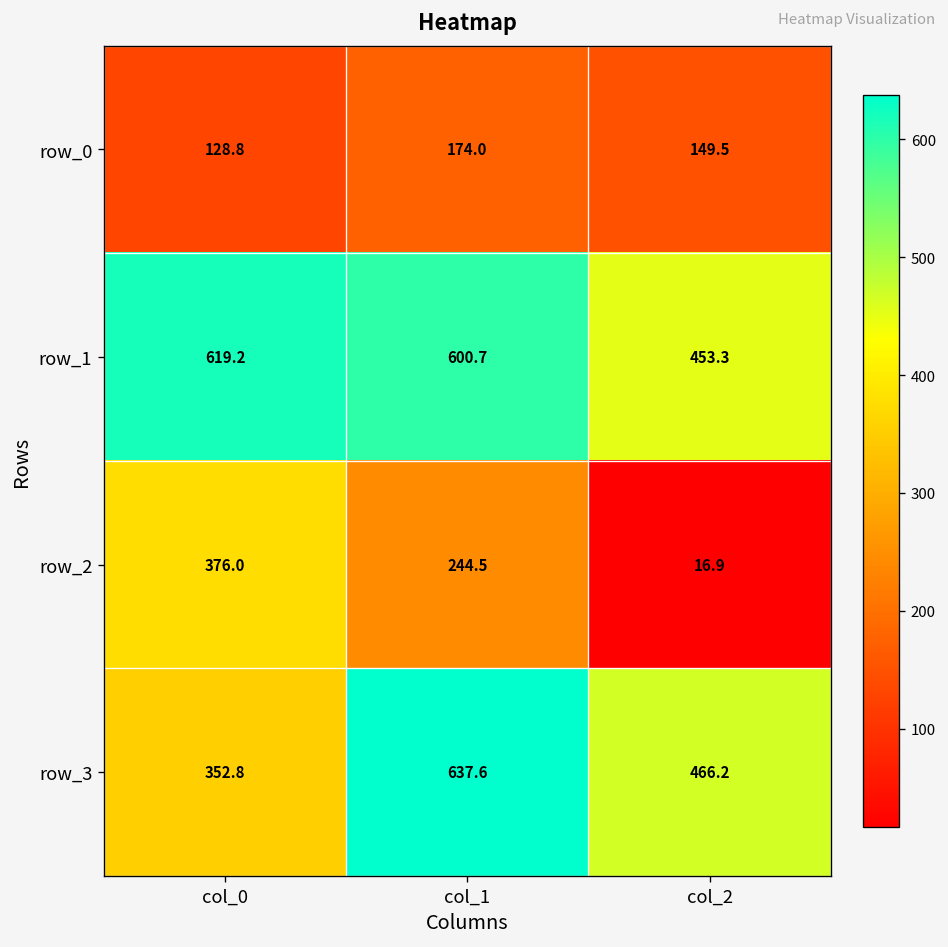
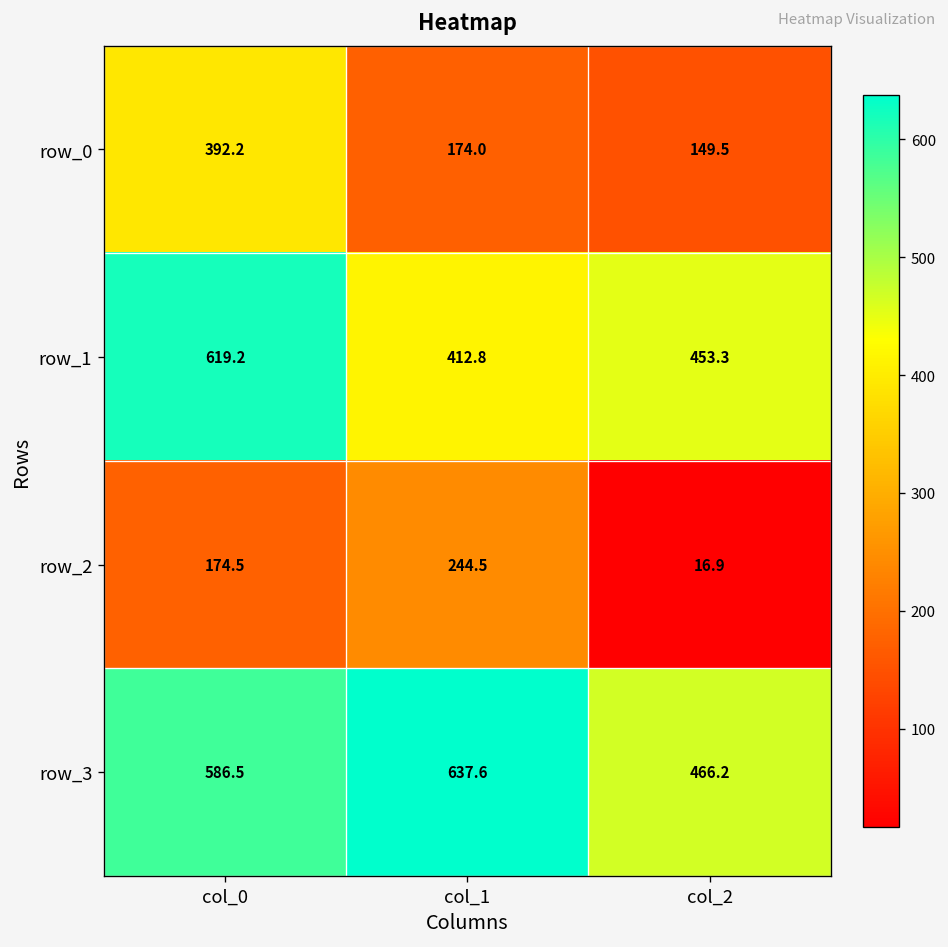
row_0, col_0: 128.8 -> 392.2
row_1, col_1: 600.7 -> 412.8
row_2, col_0: 376.0 -> 174.5
row_3, col_0: 352.8 -> 586.5
